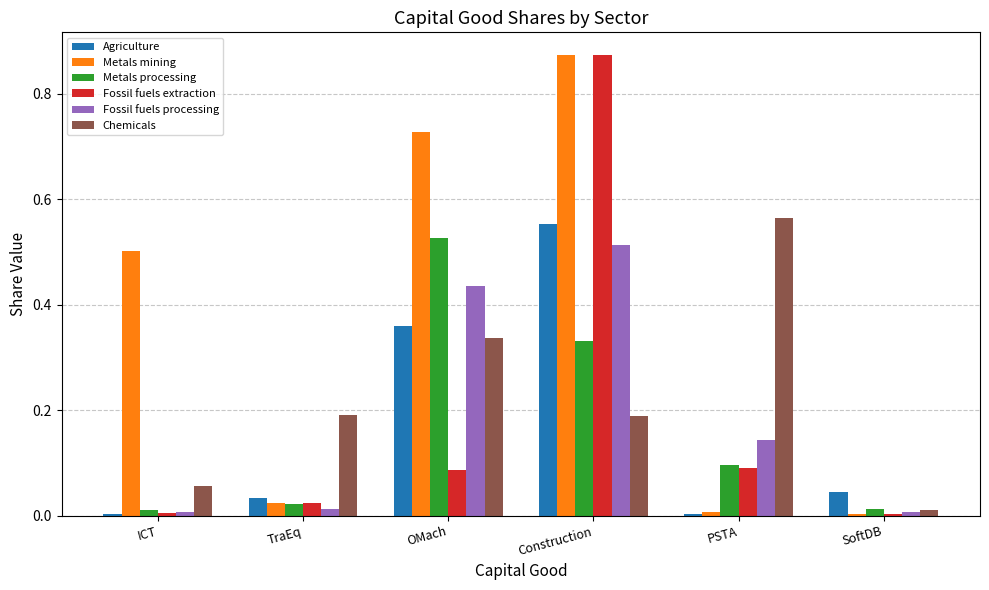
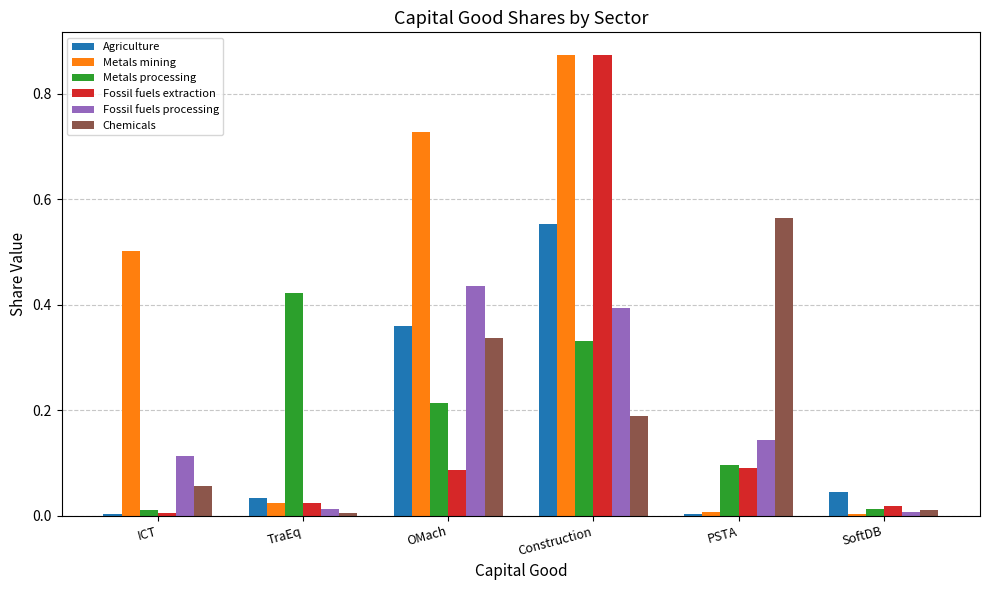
Fossil fuels processing, ICT: 0.01 -> 0.11
Metals processing, TraEq: 0.02 -> 0.42
Chemicals, TraEq: 0.19 -> 0.01
Metals processing, OMach: 0.53 -> 0.21
Fossil fuels processing, Construction: 0.51 -> 0.39
Fossil fuels extraction, SoftDB: 0.00 -> 0.02
